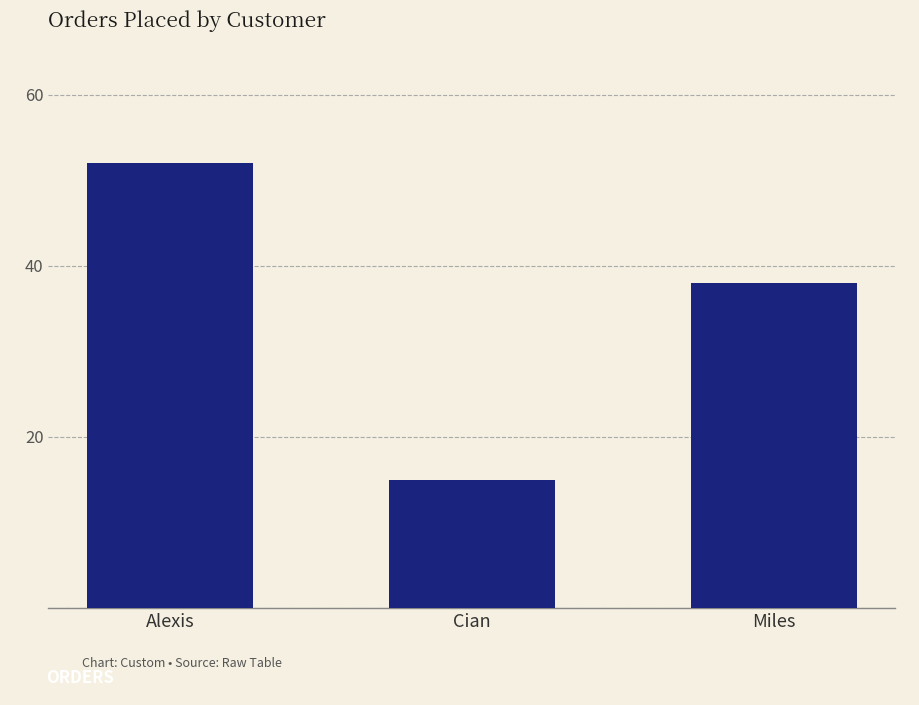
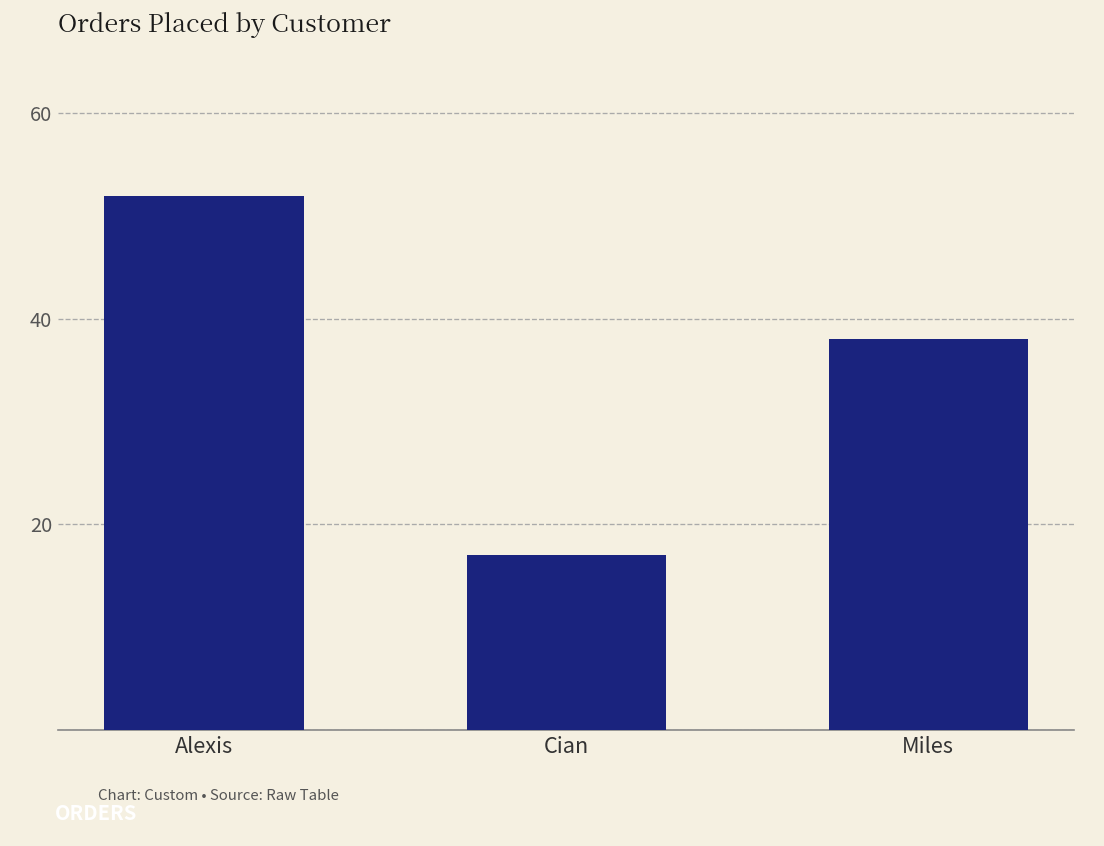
Cian: 15 -> 17
